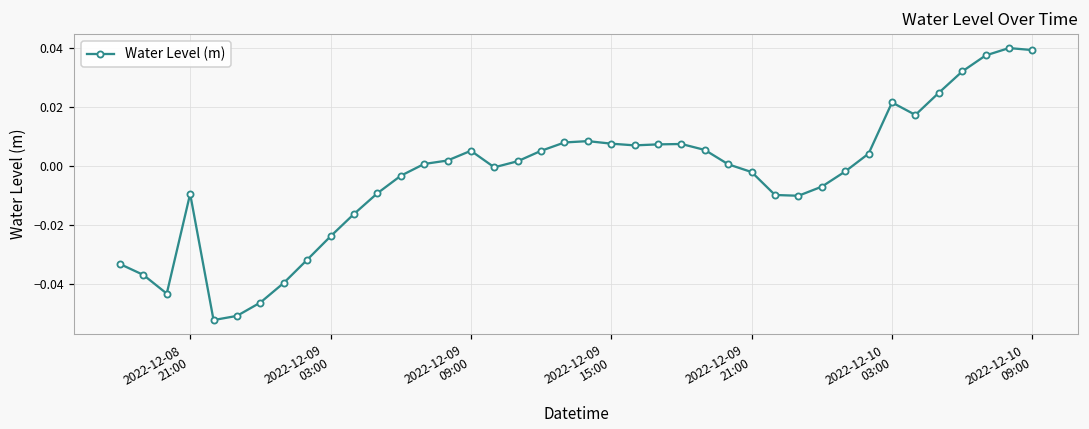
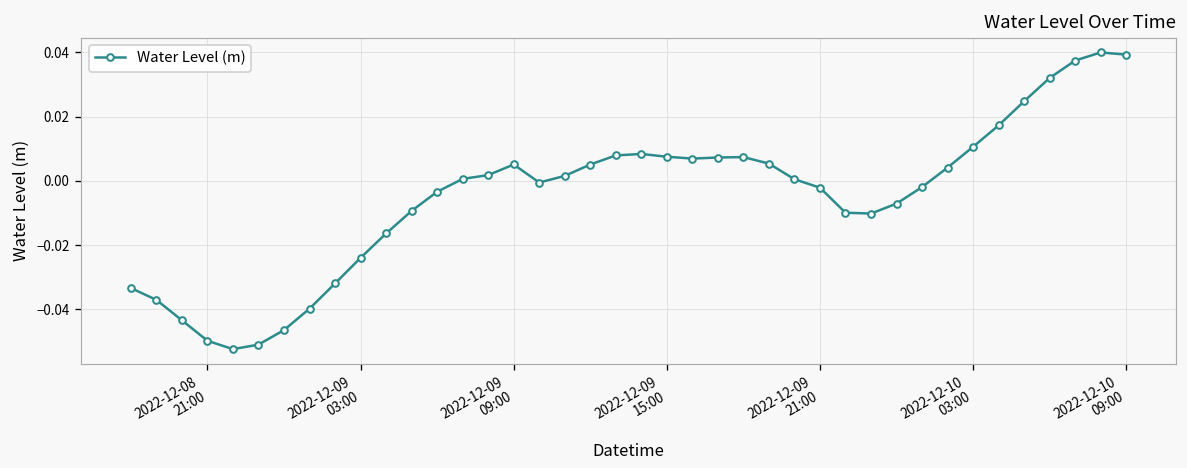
2022-12-08 21:00: -0.010 -> -0.050
2022-12-10 03:00: 0.021 -> 0.011
